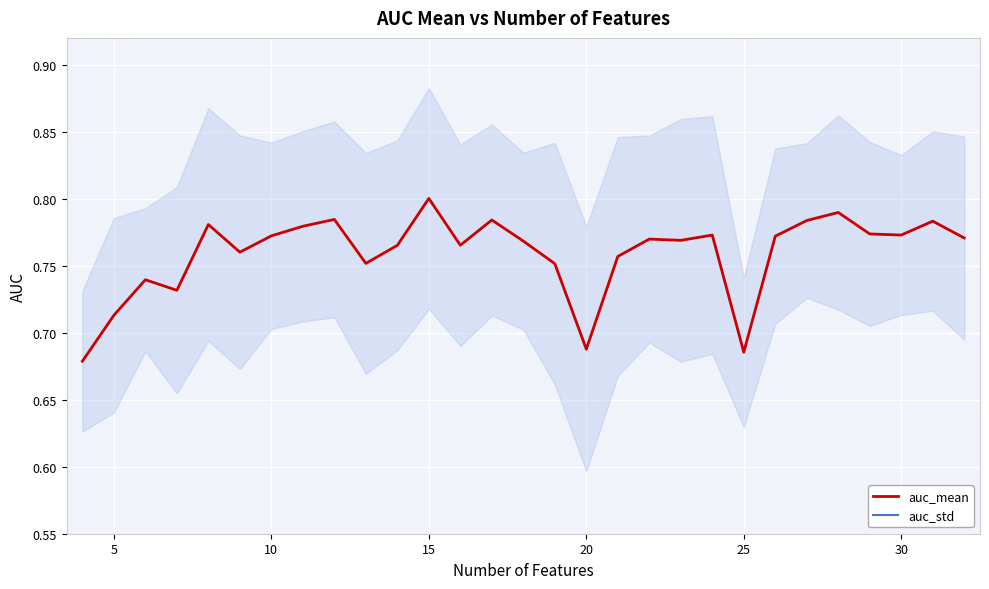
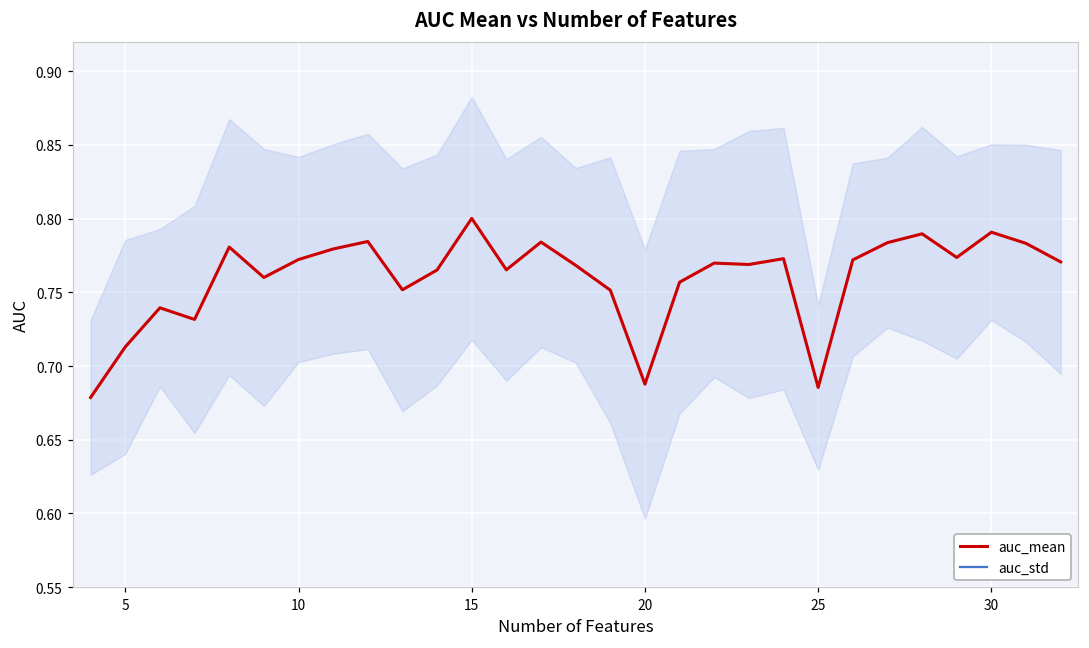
auc_mean, 30: 0.773 -> 0.791
